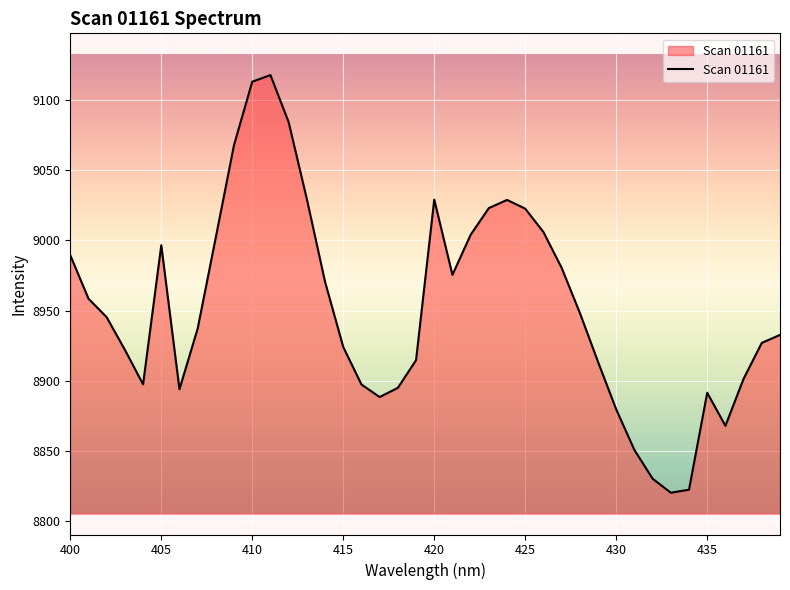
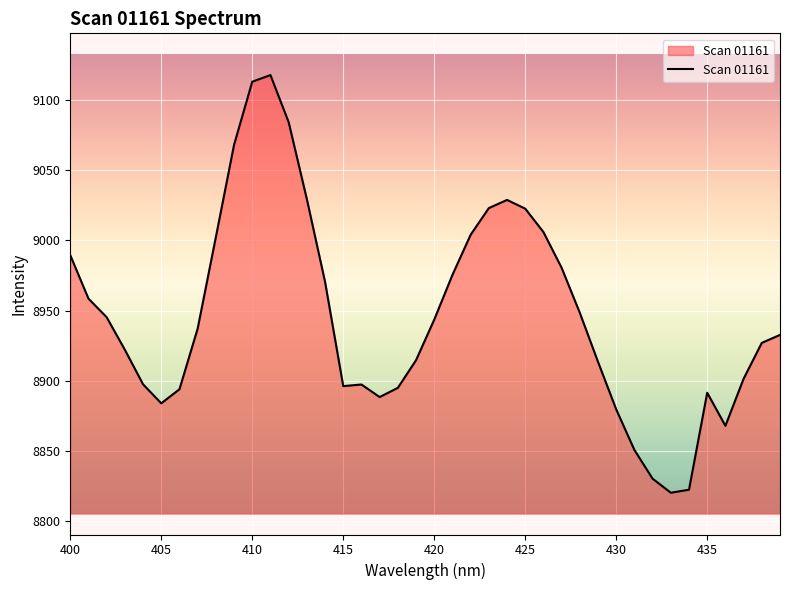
405: 8996 -> 8884
415: 8924 -> 8896
420: 9029 -> 8944
